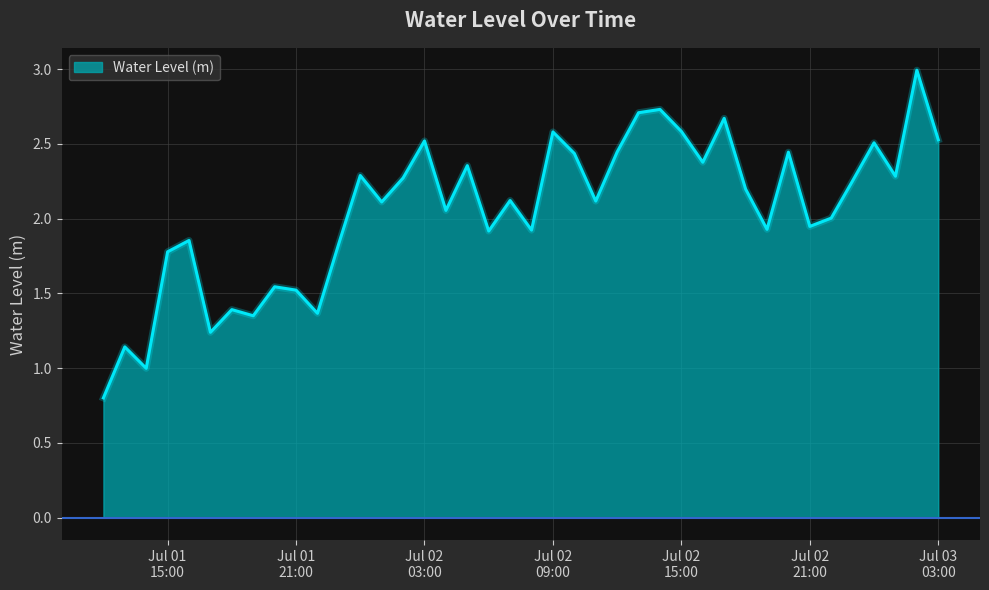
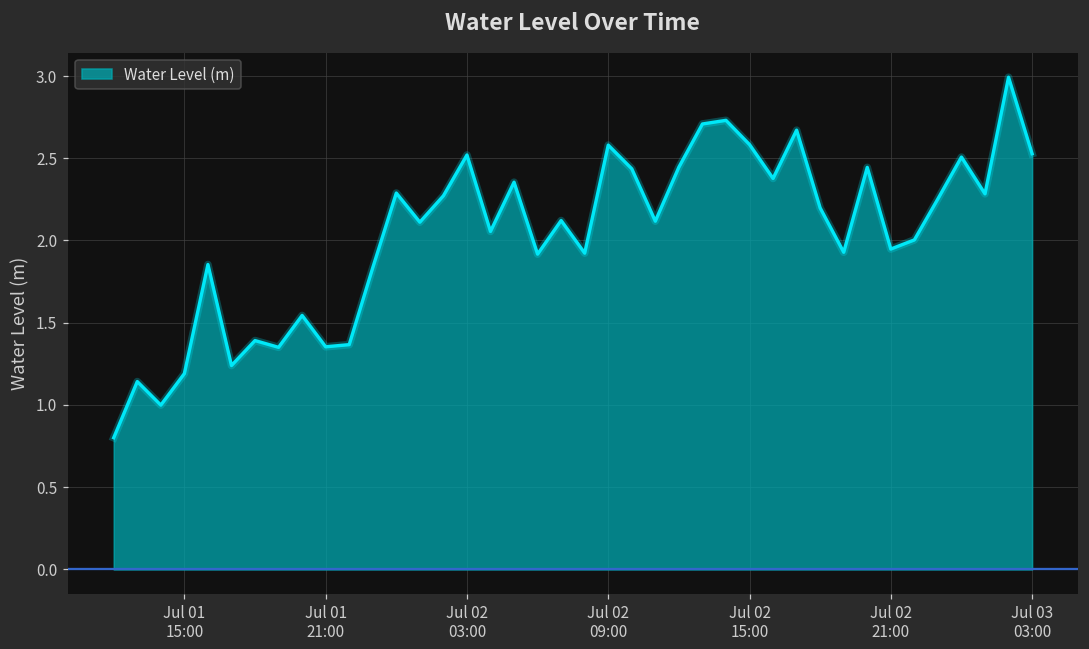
Jul 01 15:00: 1.78 -> 1.19
Jul 01 21:00: 1.52 -> 1.35
